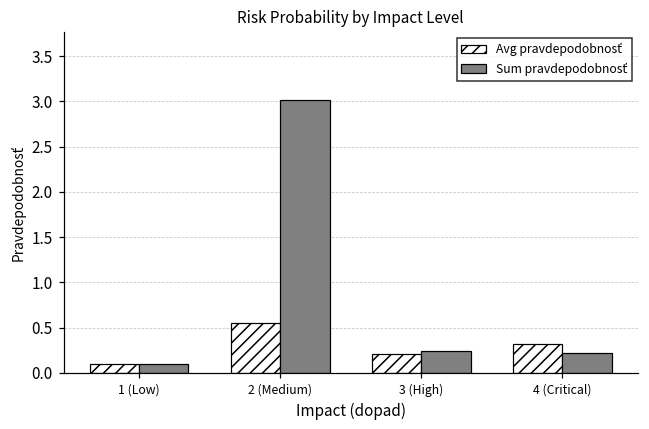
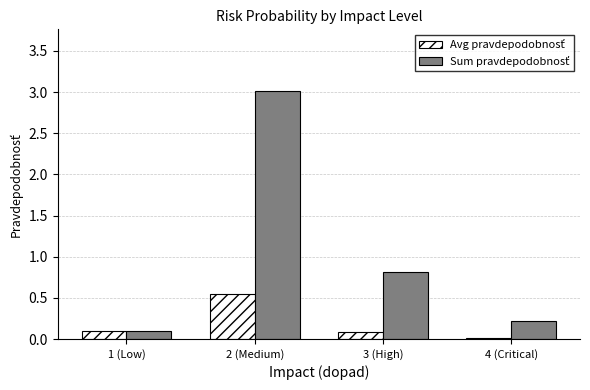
Avg pravdepodobnosť, 3 (High): 0.2 -> 0.1
Sum pravdepodobnosť, 3 (High): 0.2 -> 0.8
Avg pravdepodobnosť, 4 (Critical): 0.3 -> 0.0
